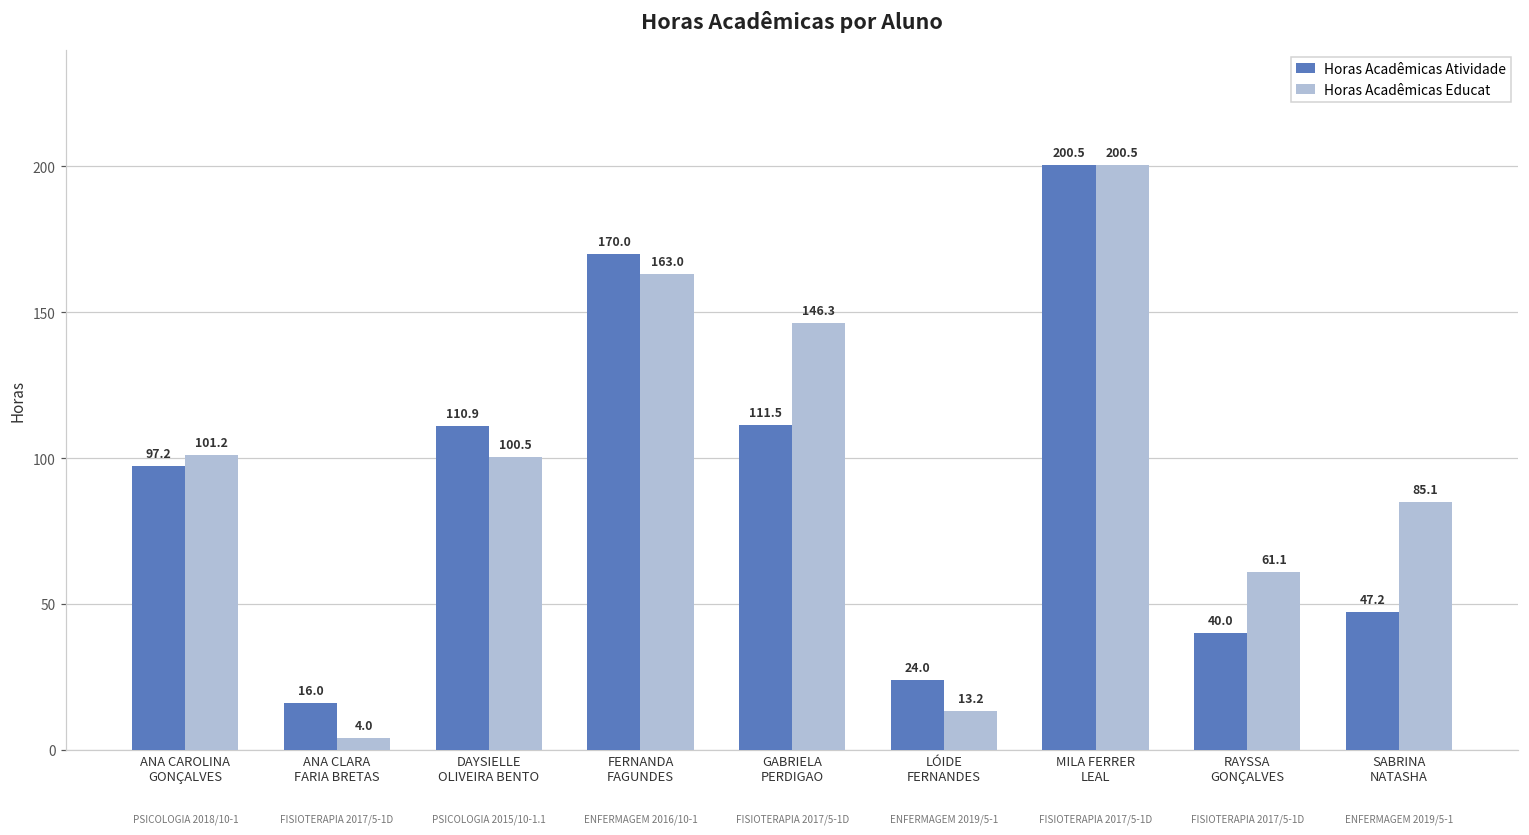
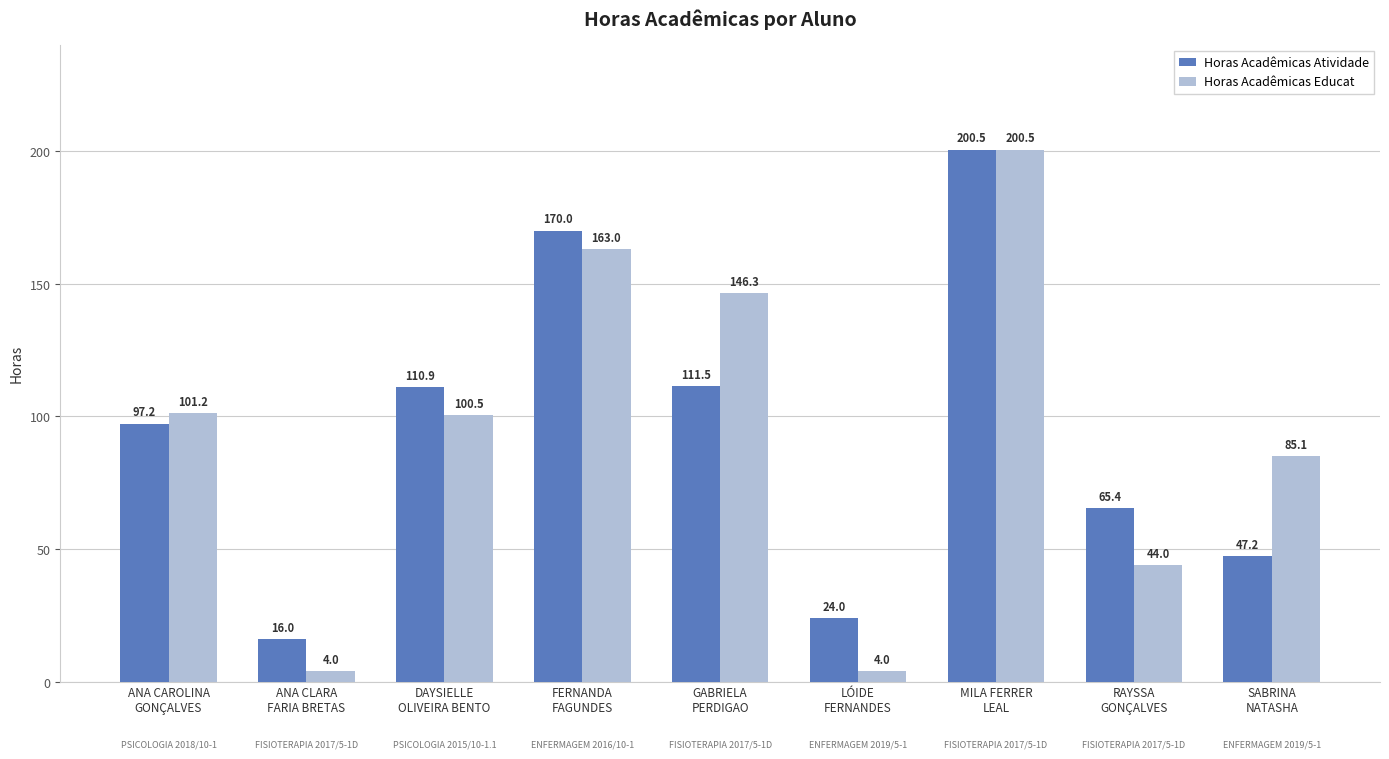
Horas Acadêmicas Educat, LÓIDE FERNANDES: 13.2 -> 4.0
Horas Acadêmicas Atividade, RAYSSA GONÇALVES: 40.0 -> 65.4
Horas Acadêmicas Educat, RAYSSA GONÇALVES: 61.1 -> 44.0
